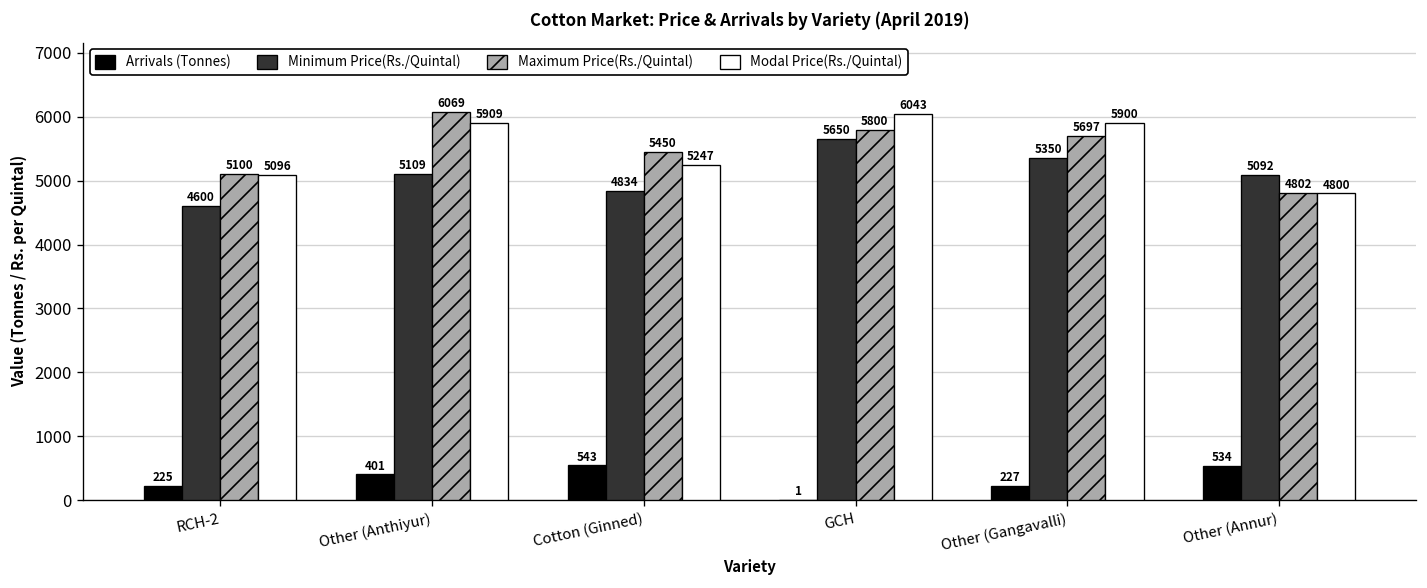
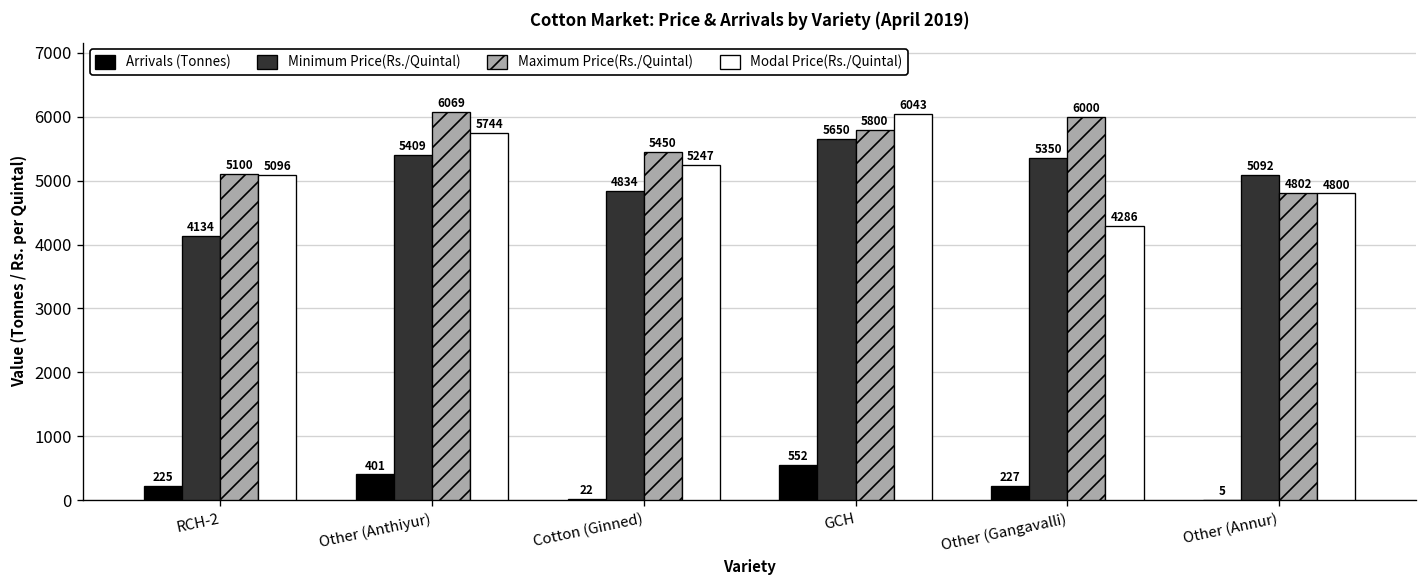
Minimum Price(Rs./Quintal), RCH-2: 4600 -> 4134
Minimum Price(Rs./Quintal), Other (Anthiyur): 5109 -> 5409
Modal Price(Rs./Quintal), Other (Anthiyur): 5909 -> 5744
Arrivals (Tonnes), Cotton (Ginned): 543 -> 22
Arrivals (Tonnes), GCH: 1 -> 552
Maximum Price(Rs./Quintal), Other (Gangavalli): 5697 -> 6000
Modal Price(Rs./Quintal), Other (Gangavalli): 5900 -> 4286
Arrivals (Tonnes), Other (Annur): 534 -> 5
